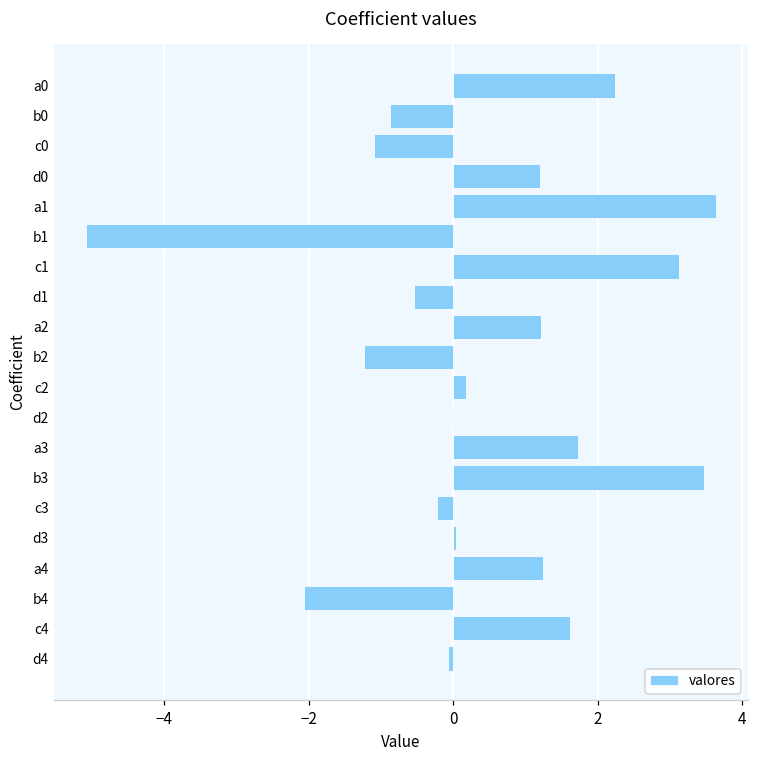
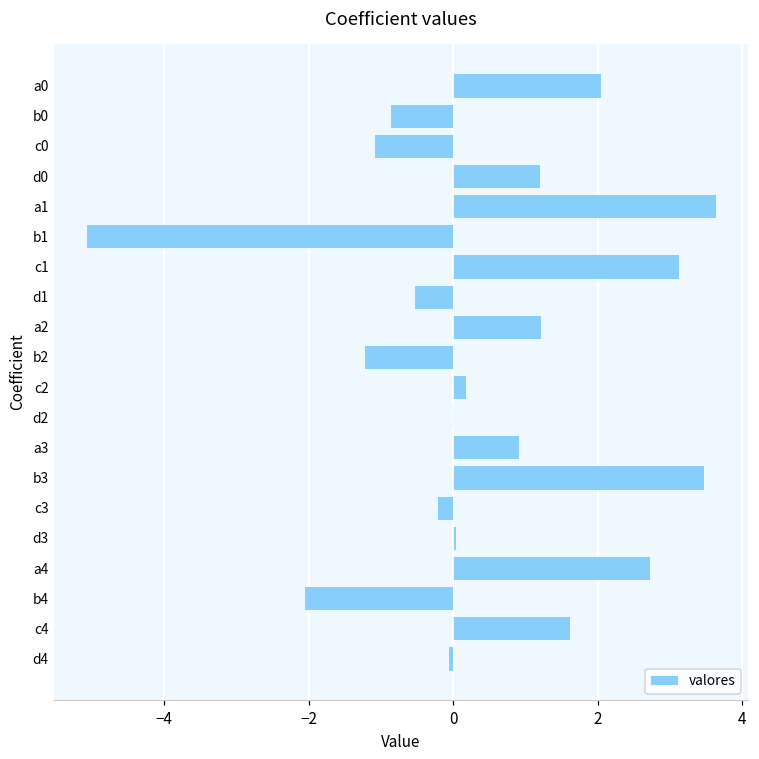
a0: 2.2 -> 2.1
a3: 1.7 -> 0.9
a4: 1.2 -> 2.7
